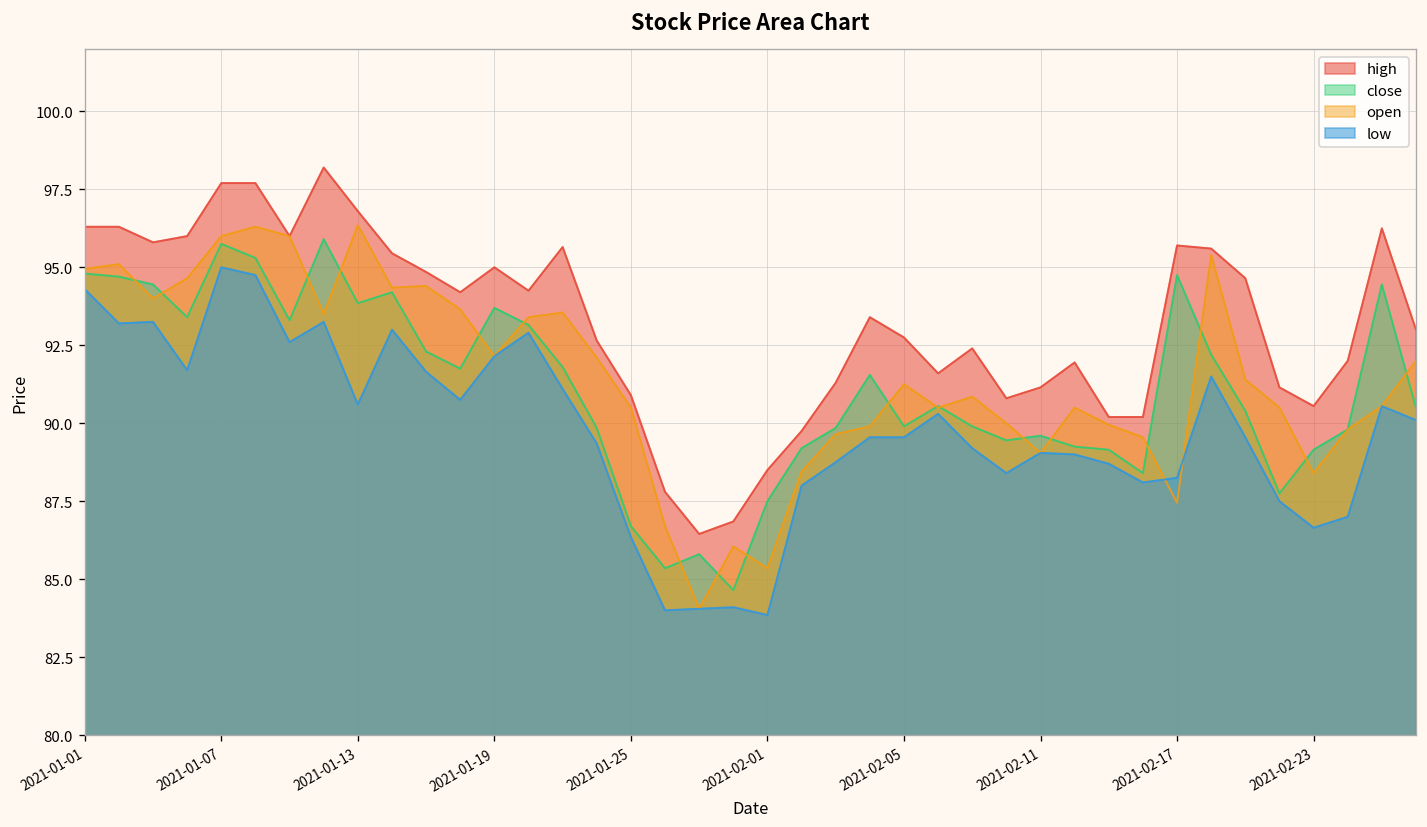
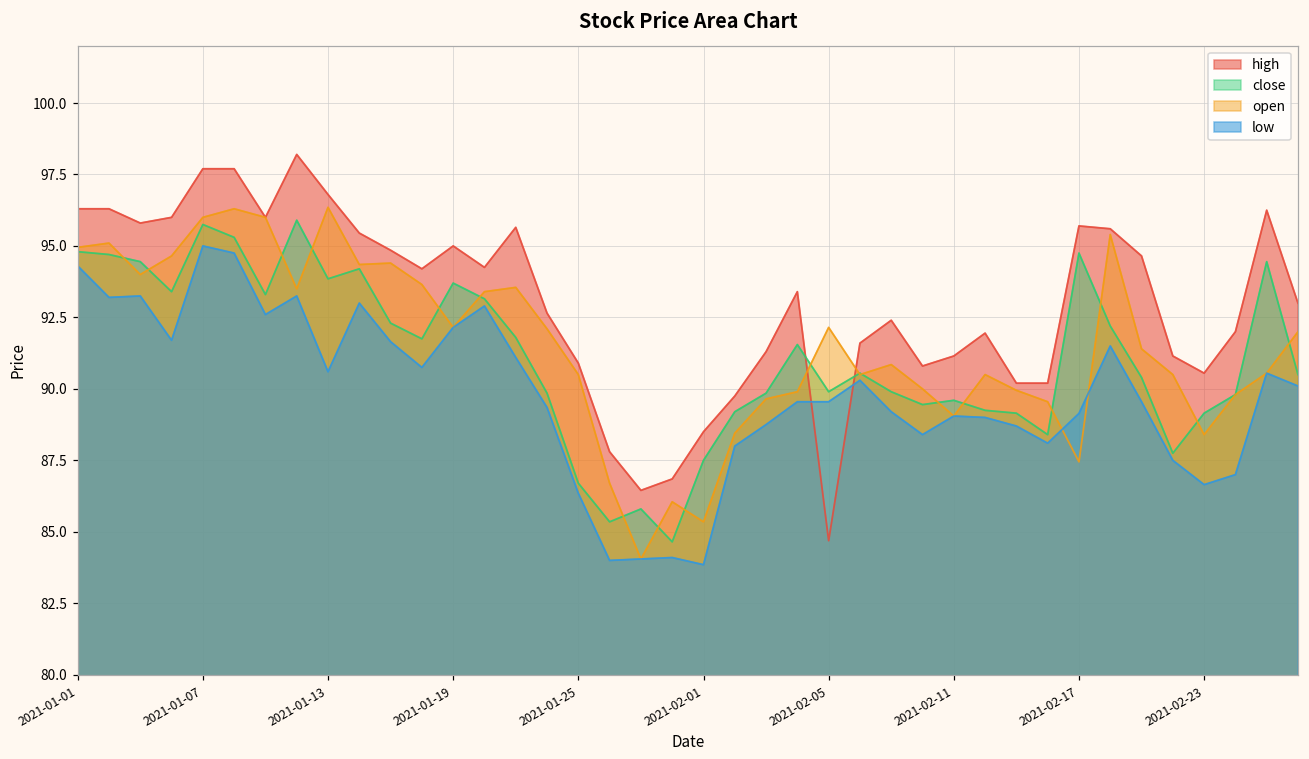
high, 2021-02-05: 92.8 -> 84.7
open, 2021-02-05: 91.3 -> 92.2
low, 2021-02-17: 88.3 -> 89.1
